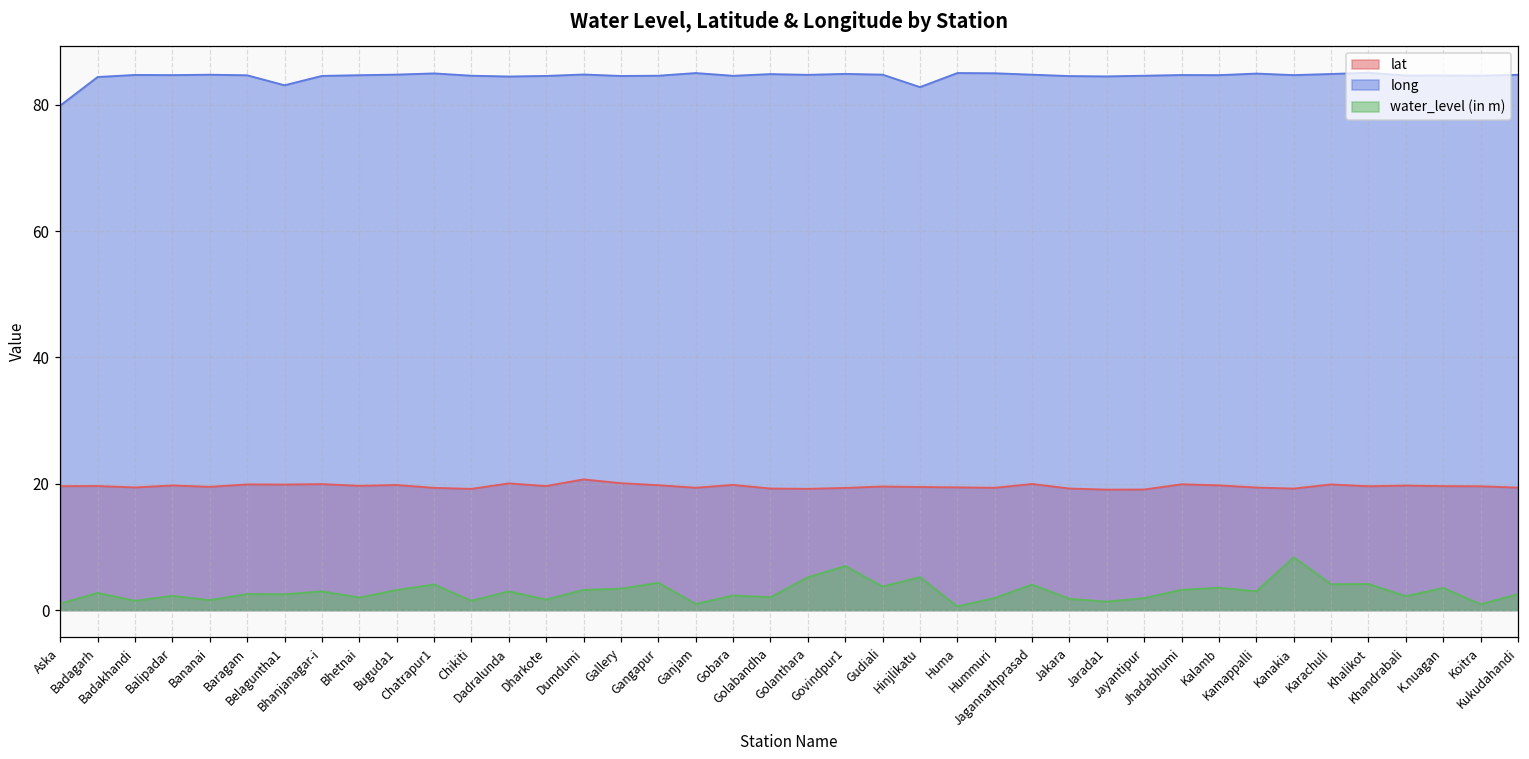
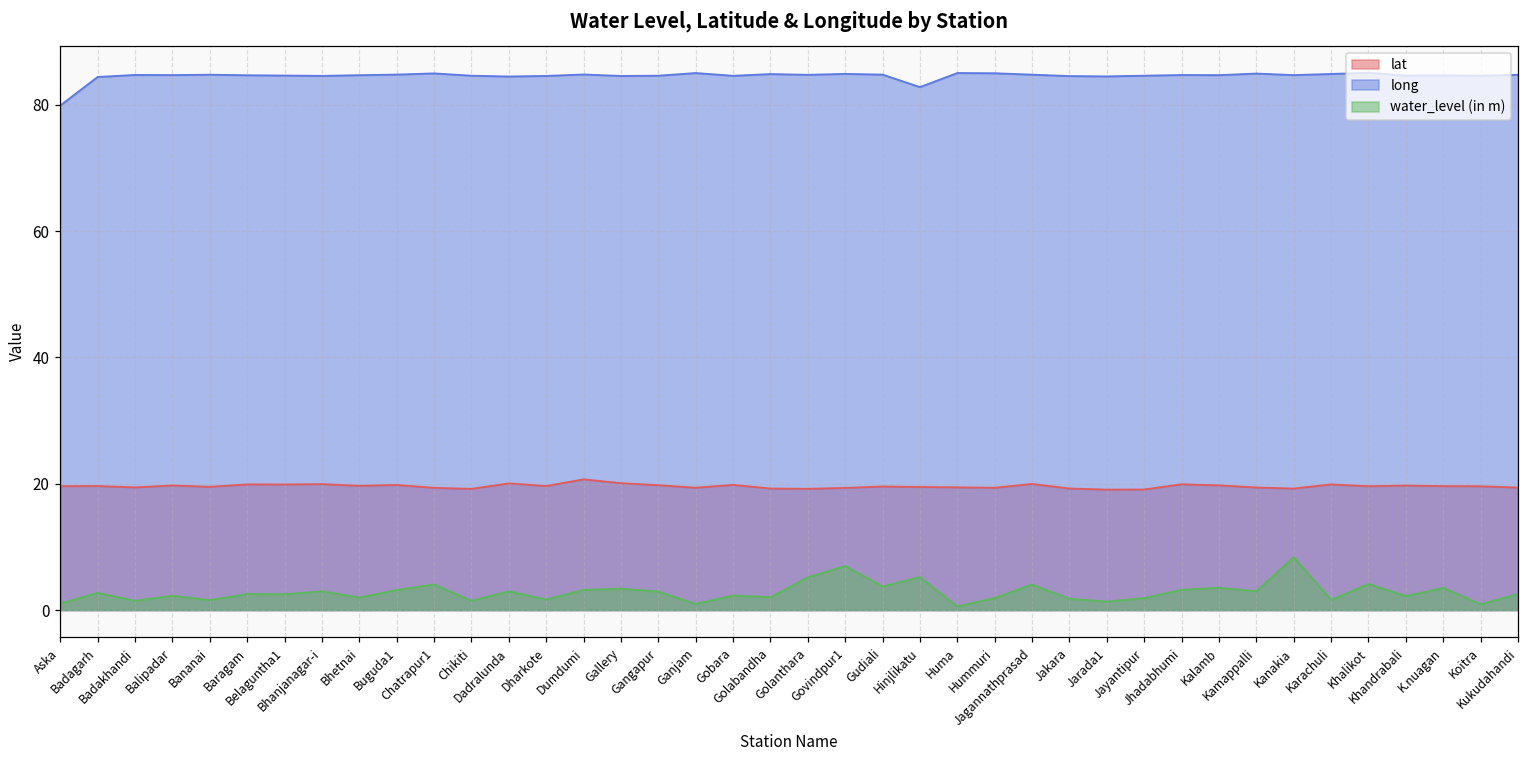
long, Belaguntha1: 83 -> 85
water_level (in m), Gangapur: 4 -> 3
water_level (in m), Karachuli: 4 -> 2
